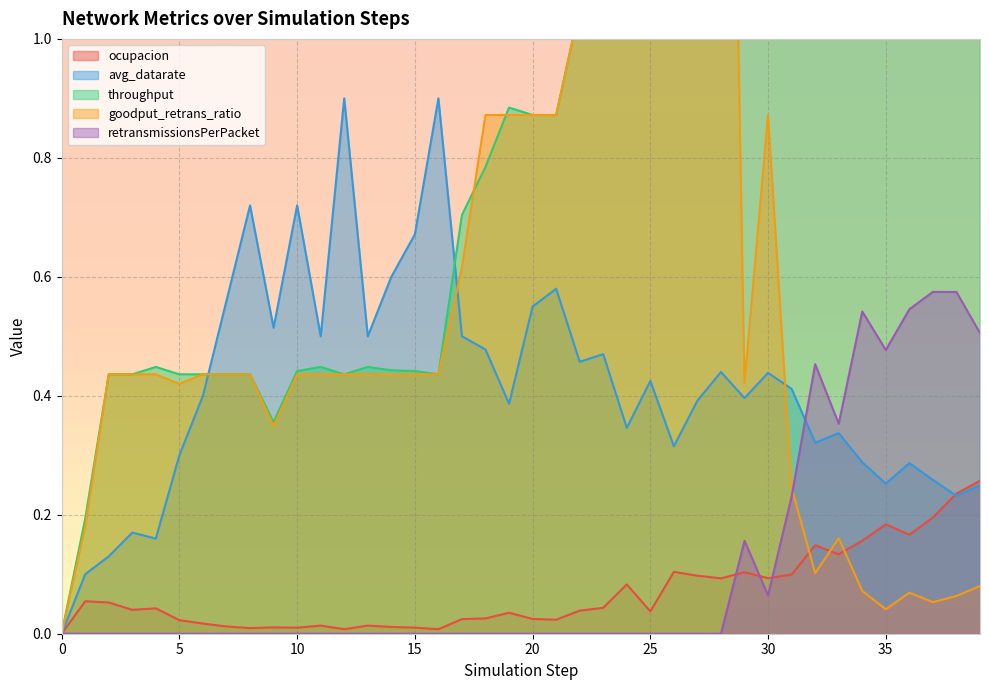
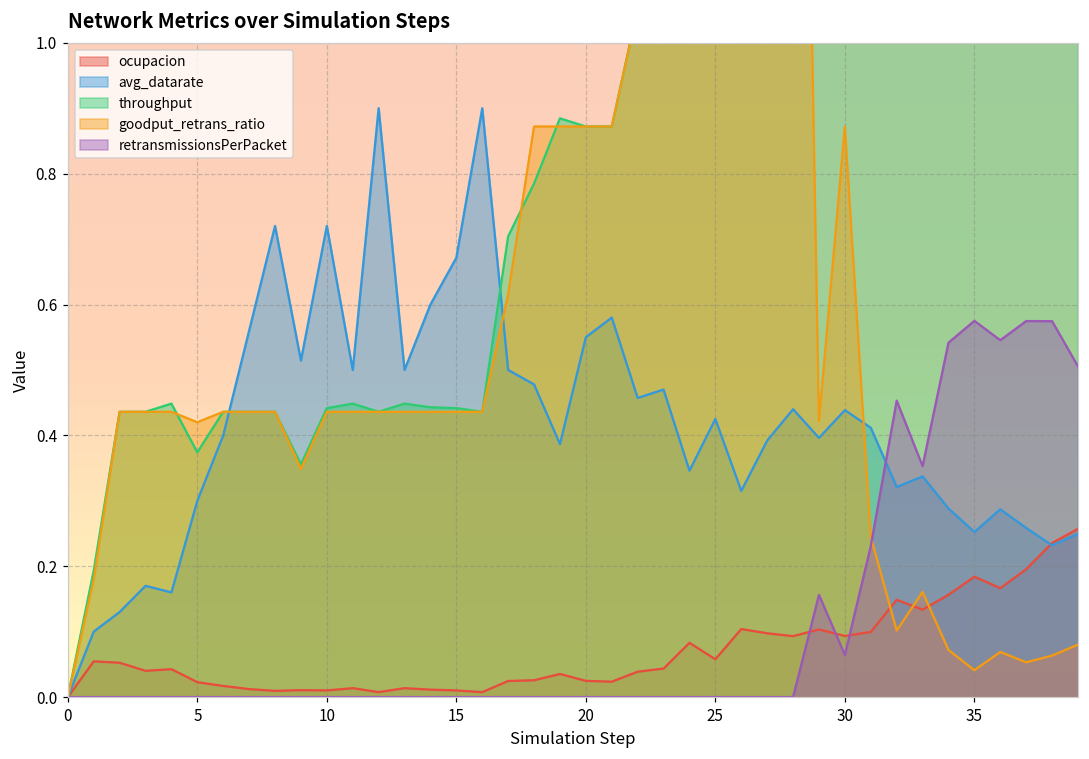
throughput, 5: 0.44 -> 0.37
ocupacion, 25: 0.04 -> 0.06
retransmissionsPerPacket, 35: 0.48 -> 0.58
